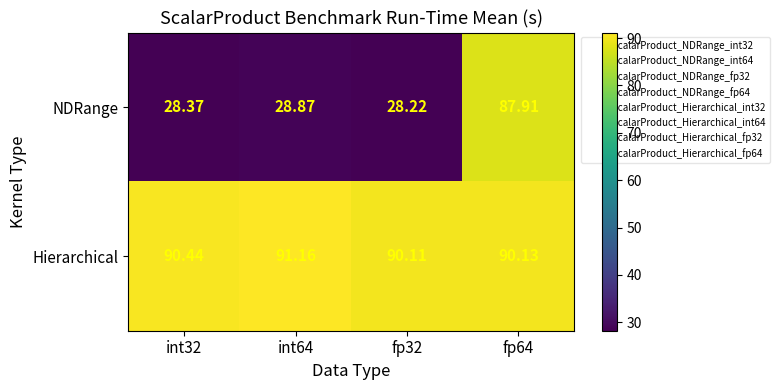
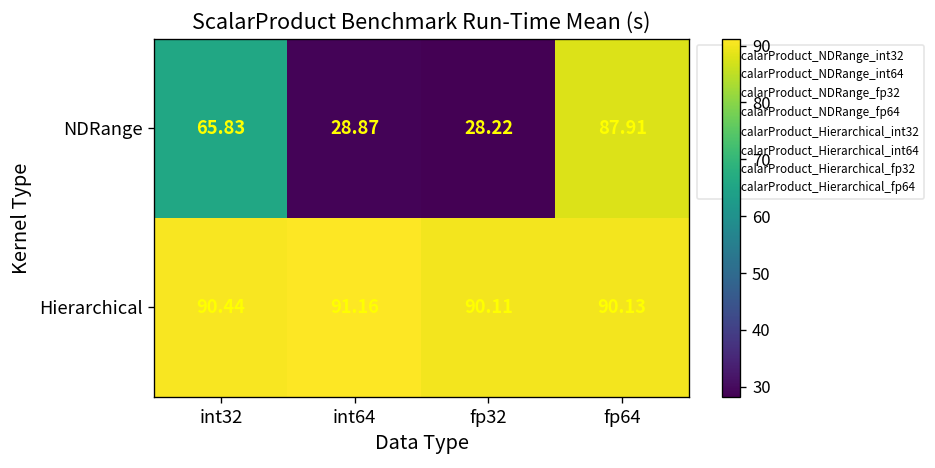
NDRange, int32: 28.37 -> 65.83
